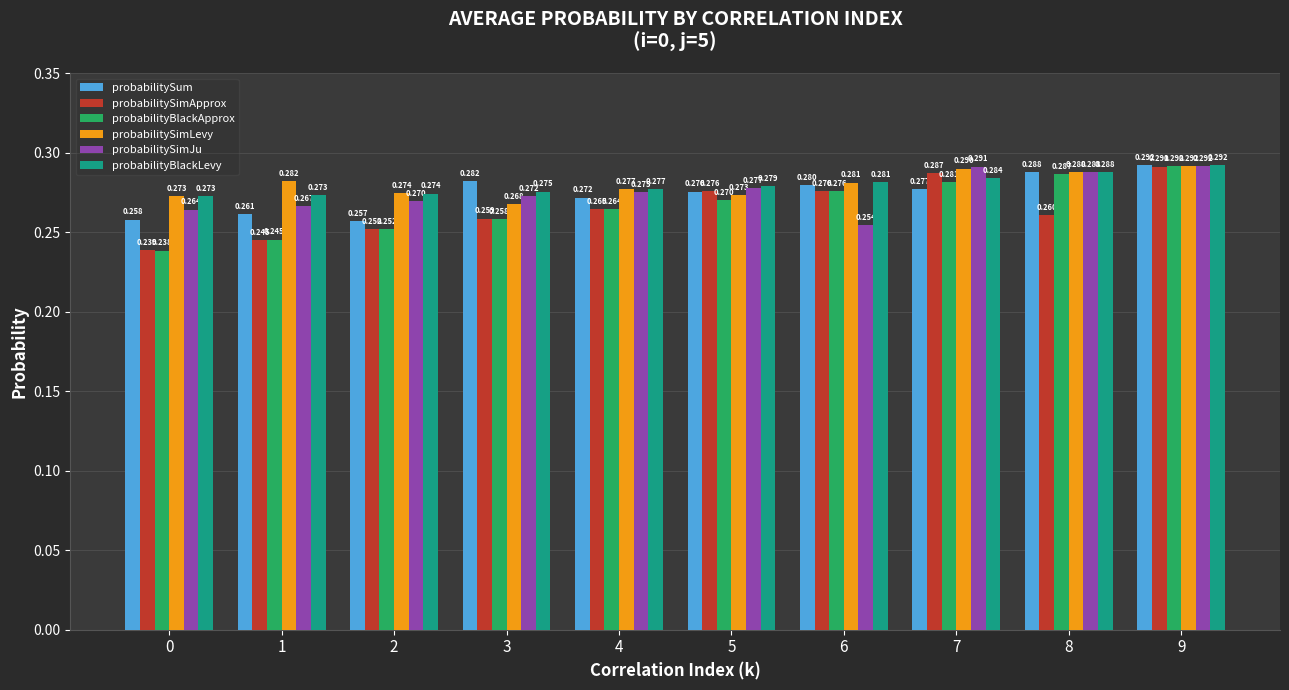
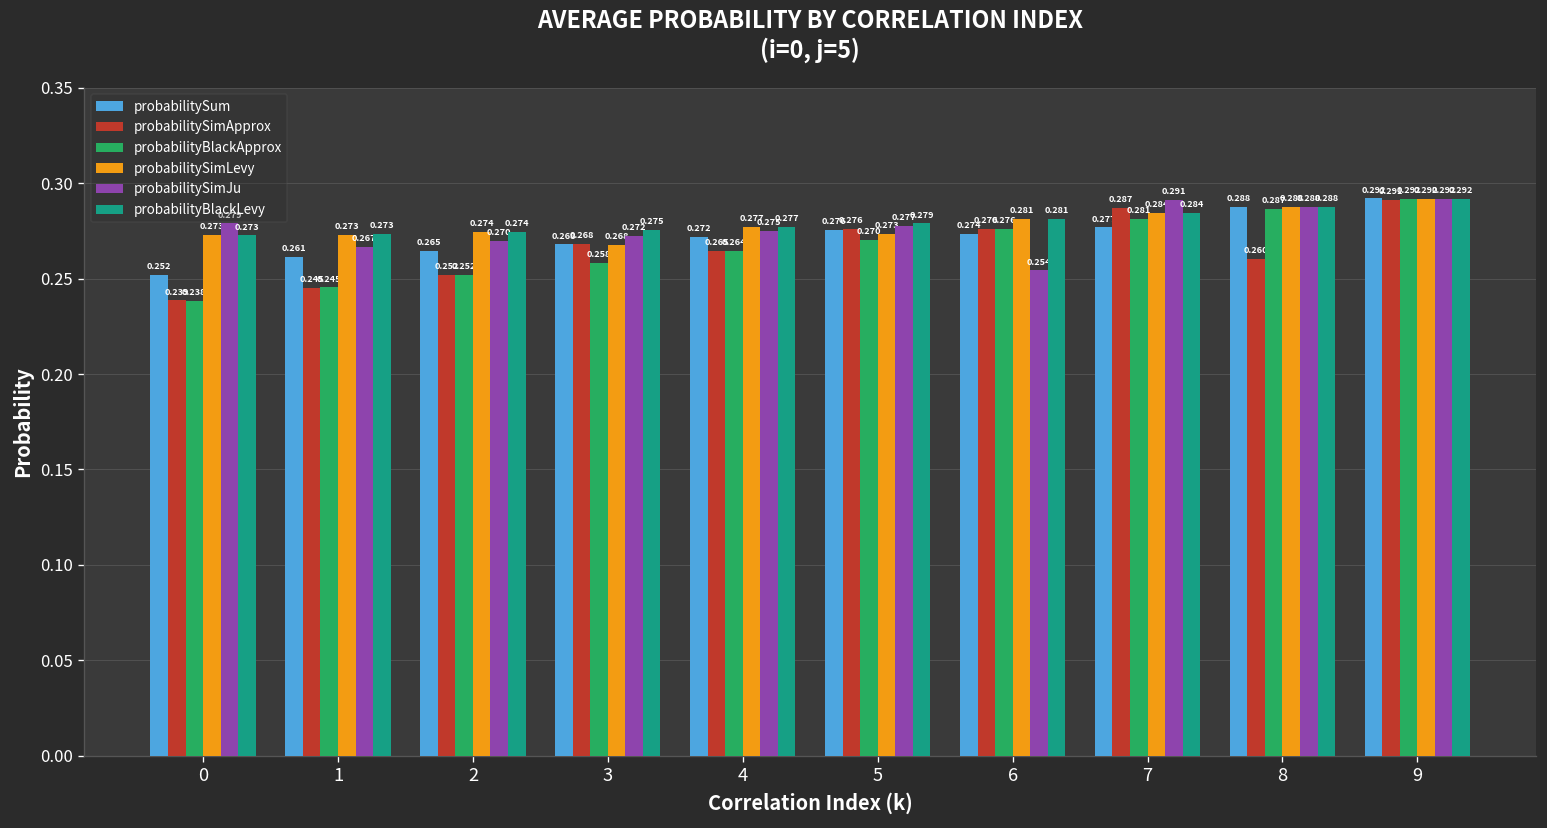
probabilitySum, 0: 0.258 -> 0.252
probabilitySimJu, 0: 0.264 -> 0.279
probabilitySimLevy, 1: 0.282 -> 0.273
probabilitySum, 2: 0.257 -> 0.265
probabilitySum, 3: 0.282 -> 0.268
probabilitySimApprox, 3: 0.259 -> 0.268
probabilitySum, 6: 0.280 -> 0.274
probabilitySimLevy, 7: 0.290 -> 0.284
